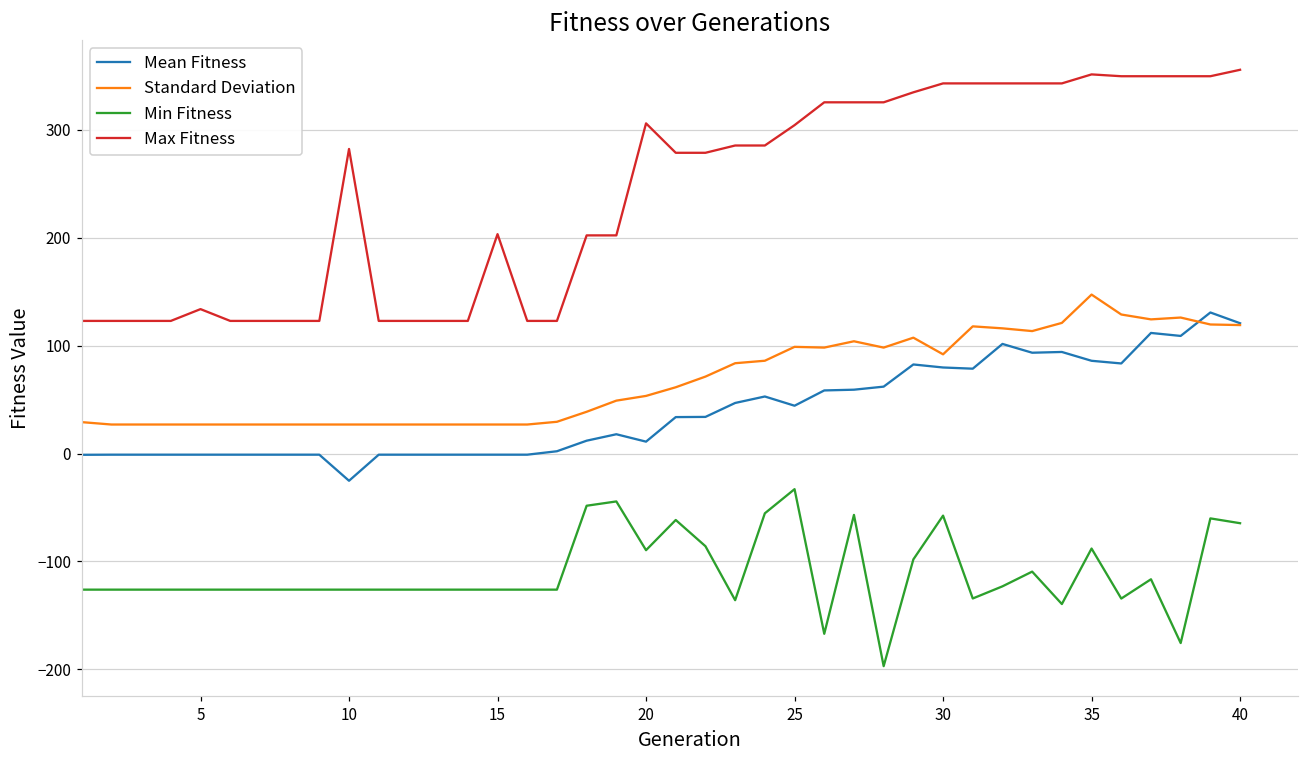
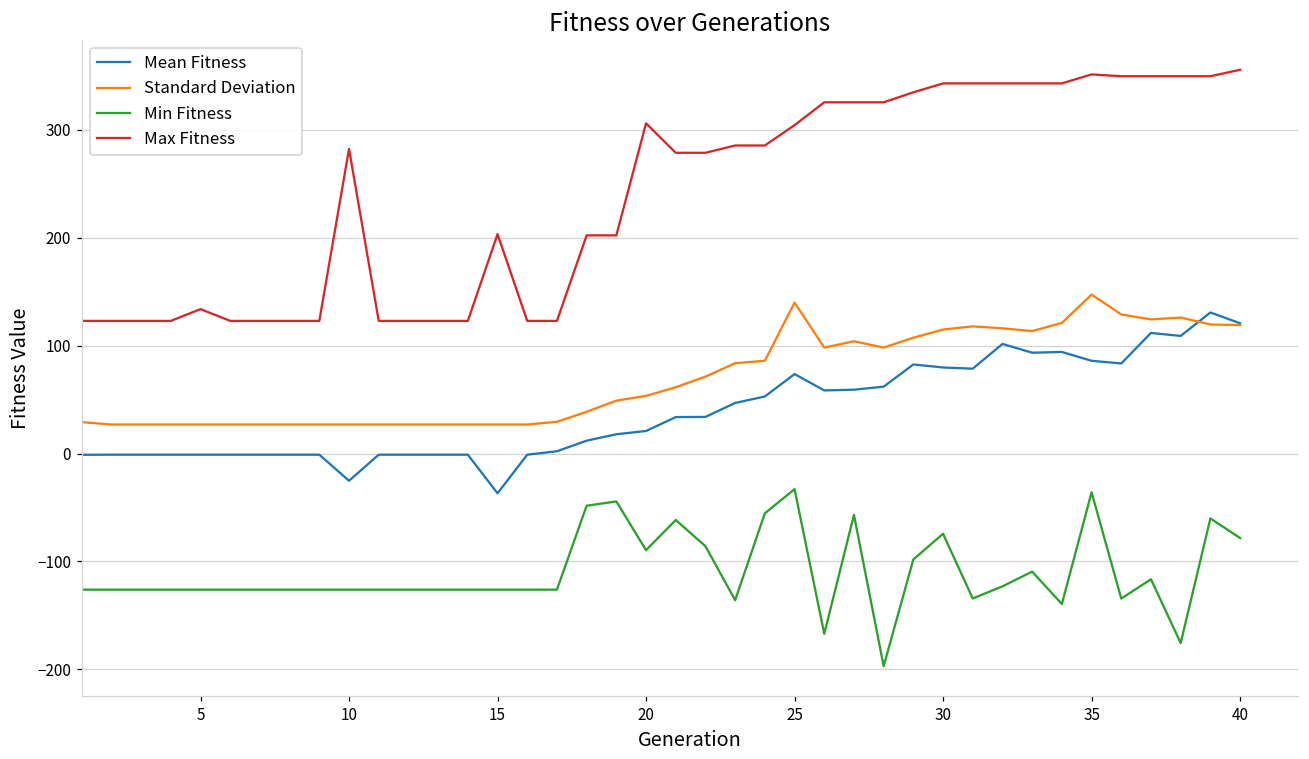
Mean Fitness, 15: 0 -> -40
Mean Fitness, 20: 10 -> 20
Mean Fitness, 25: 40 -> 70
Standard Deviation, 25: 100 -> 140
Standard Deviation, 30: 90 -> 110
Min Fitness, 30: -60 -> -70
Min Fitness, 35: -90 -> -40
Min Fitness, 40: -60 -> -80
